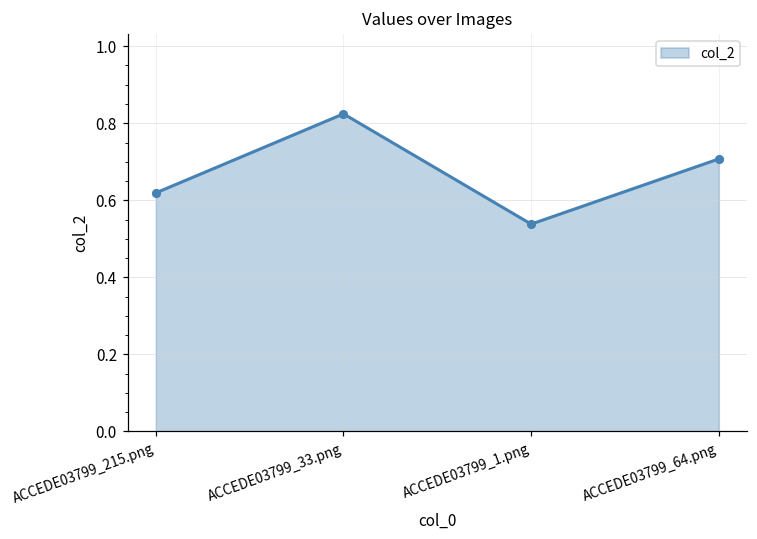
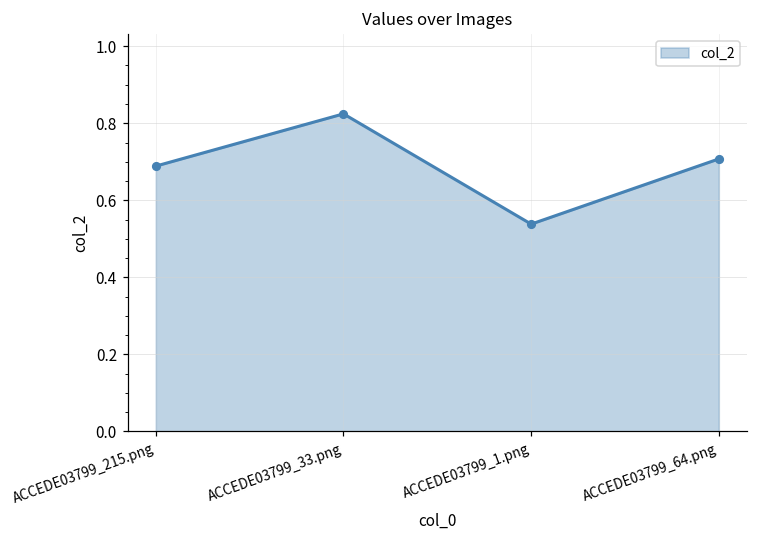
ACCEDE03799_215.png: 0.62 -> 0.69
